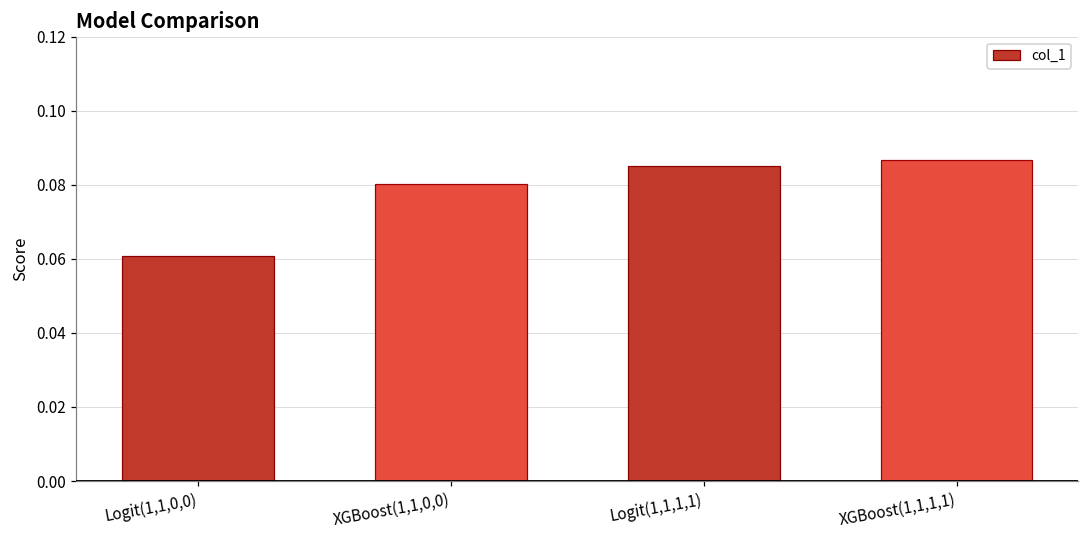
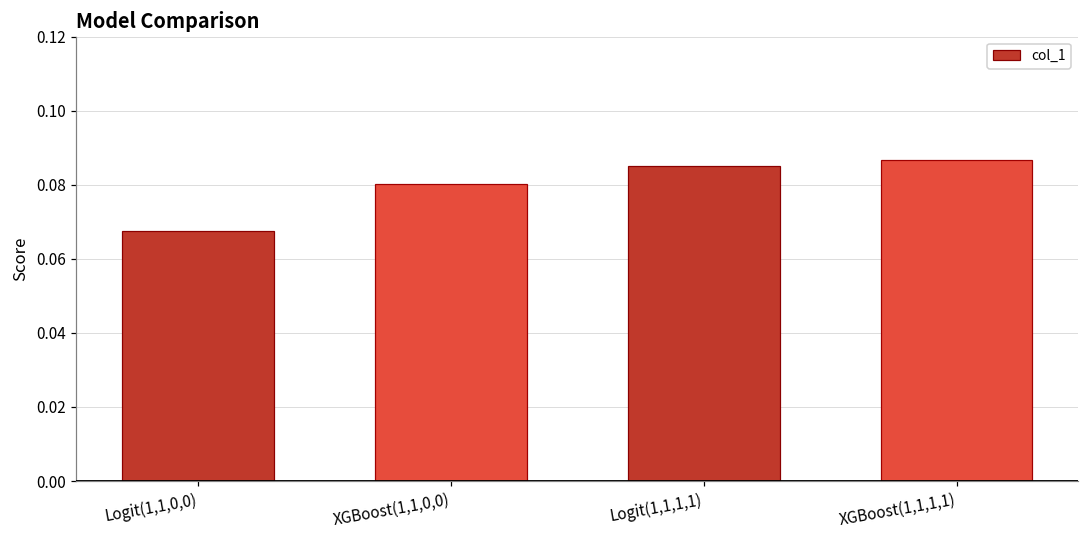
Logit(1,1,0,0): 0.061 -> 0.068
